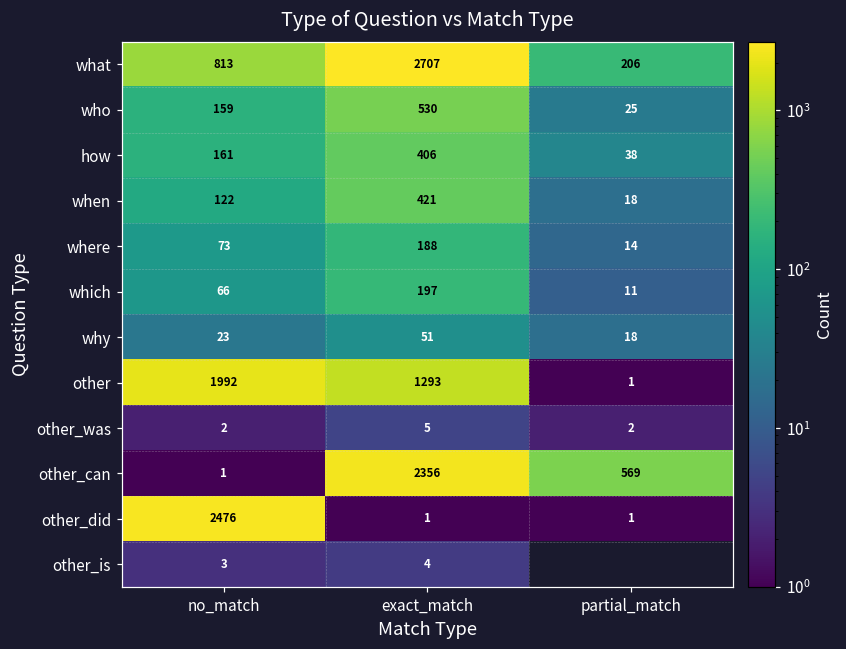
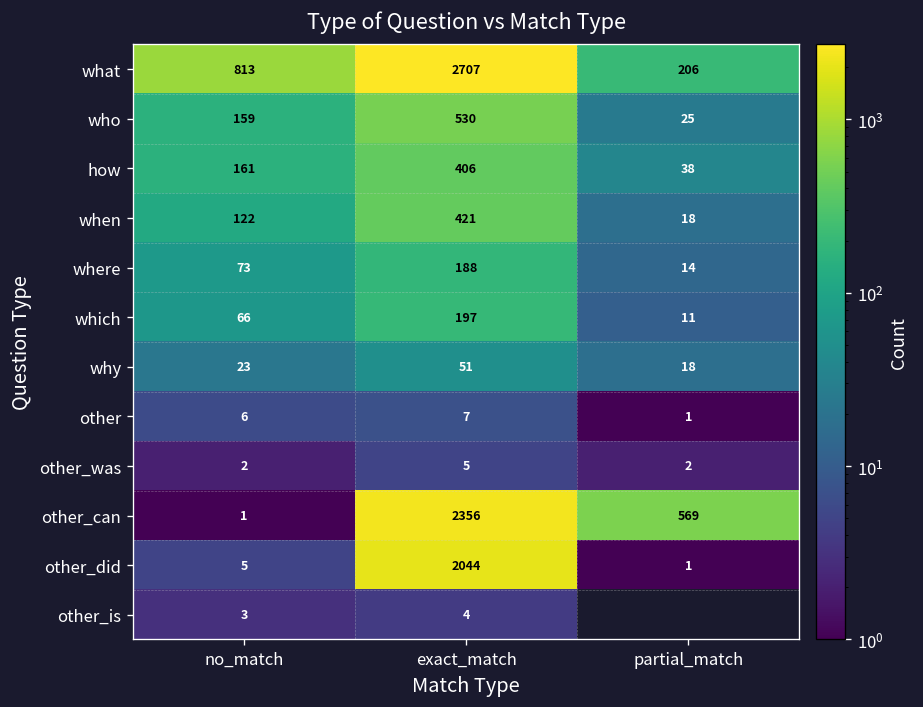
other, no_match: 1992 -> 6
other, exact_match: 1293 -> 7
other_did, no_match: 2476 -> 5
other_did, exact_match: 1 -> 2044
